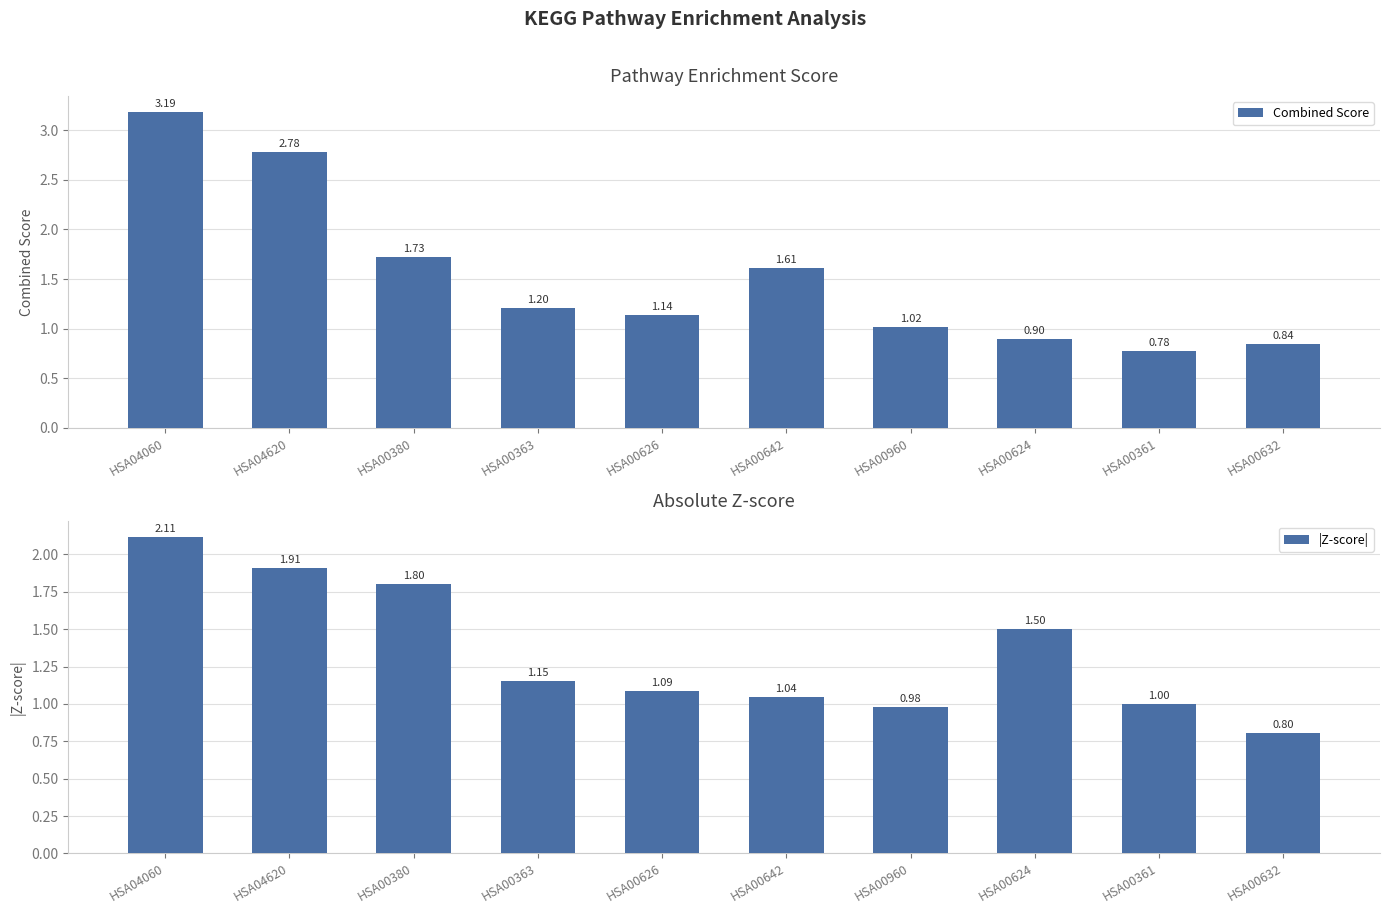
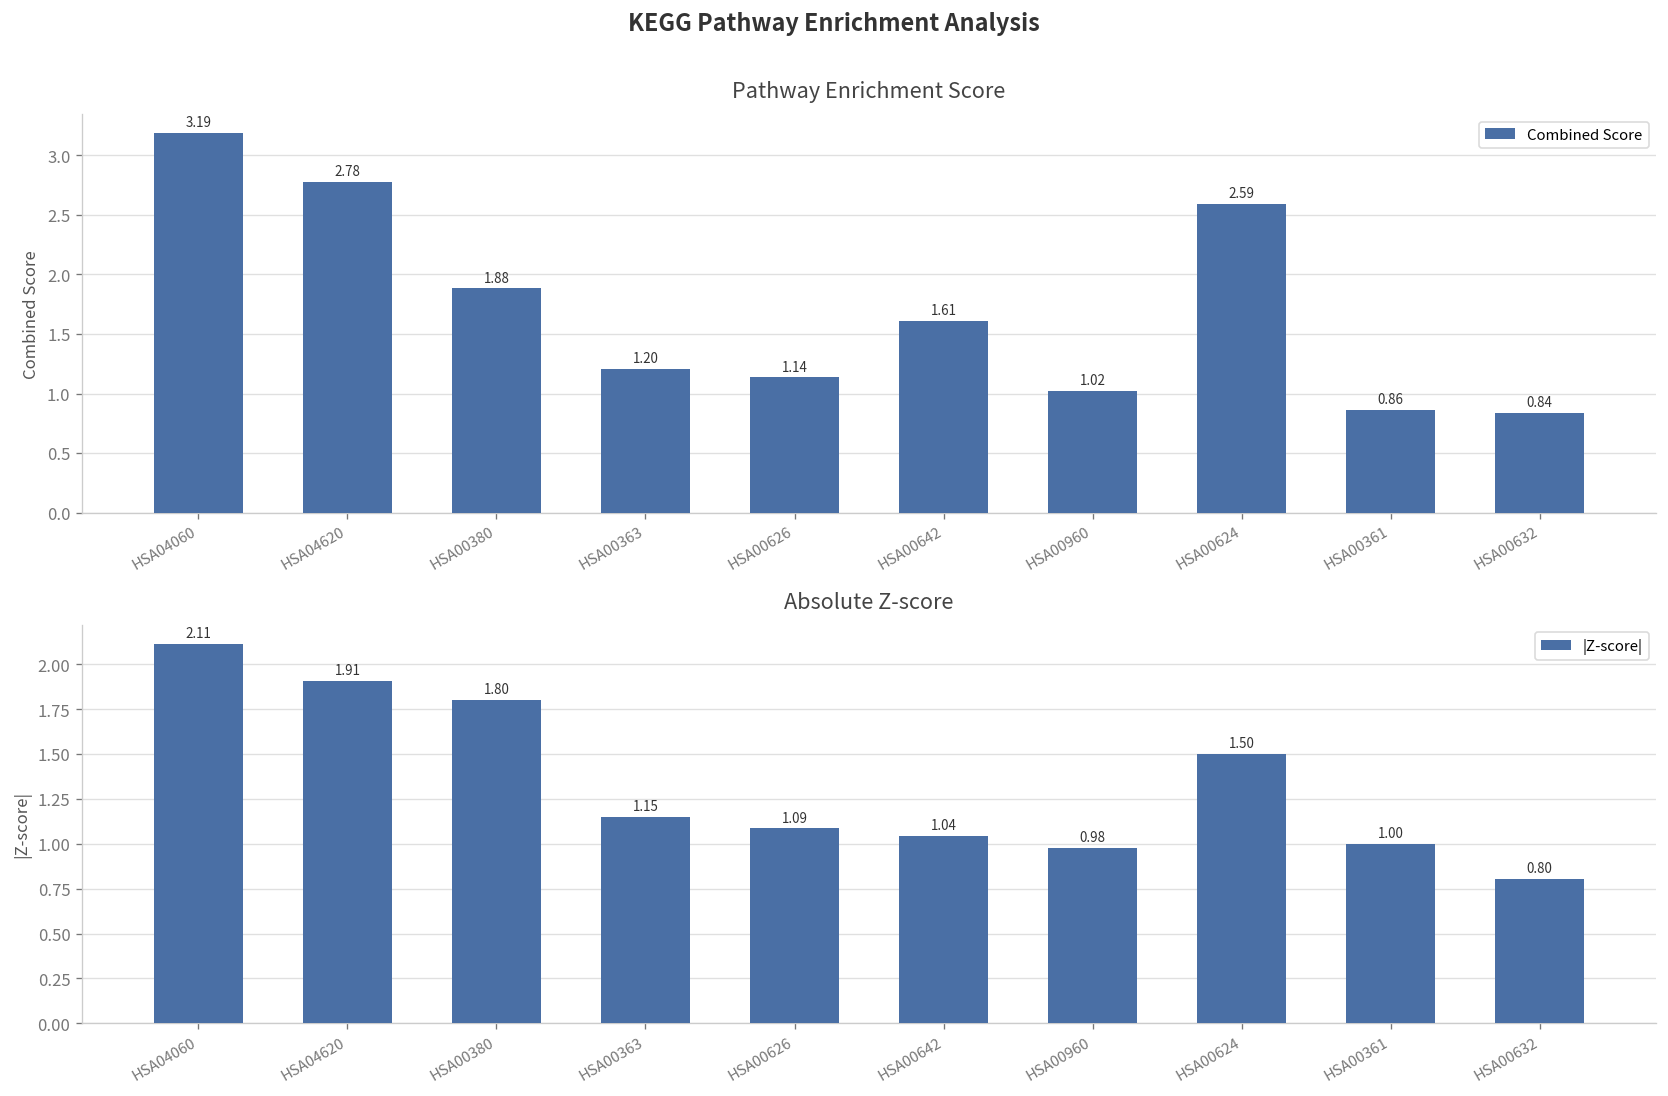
Pathway Enrichment Score, HSA00380: 1.73 -> 1.88
Pathway Enrichment Score, HSA00624: 0.90 -> 2.59
Pathway Enrichment Score, HSA00361: 0.78 -> 0.86
